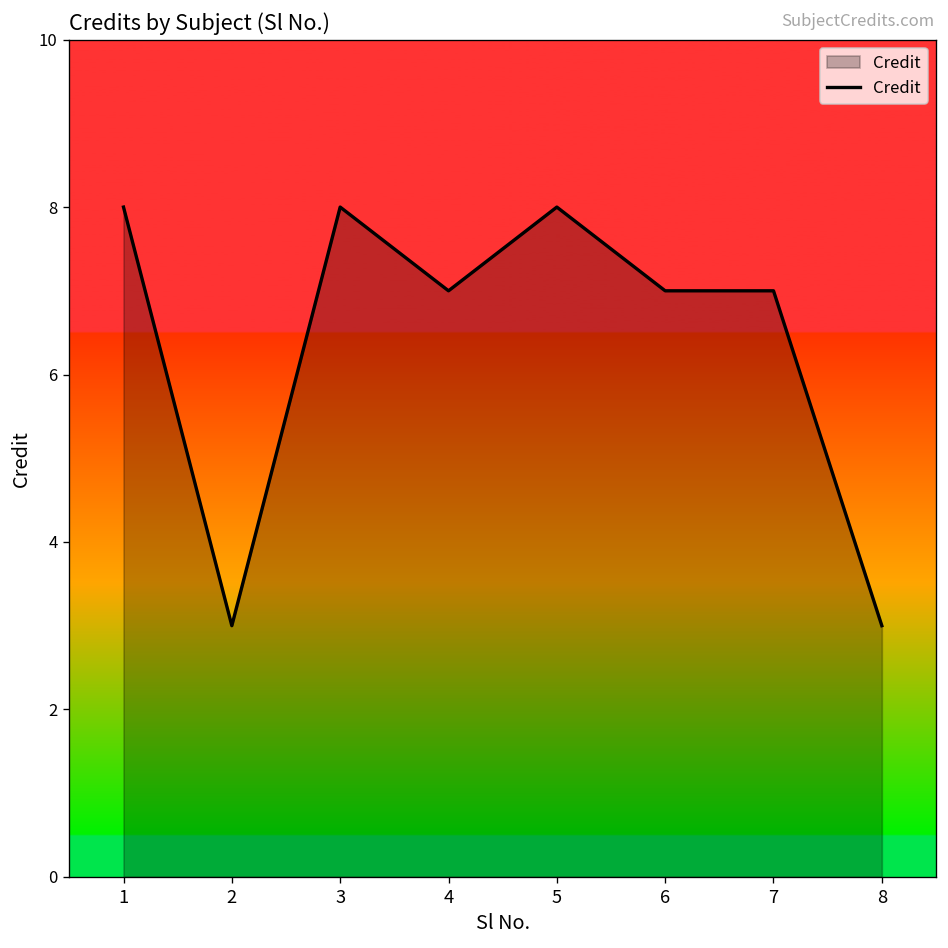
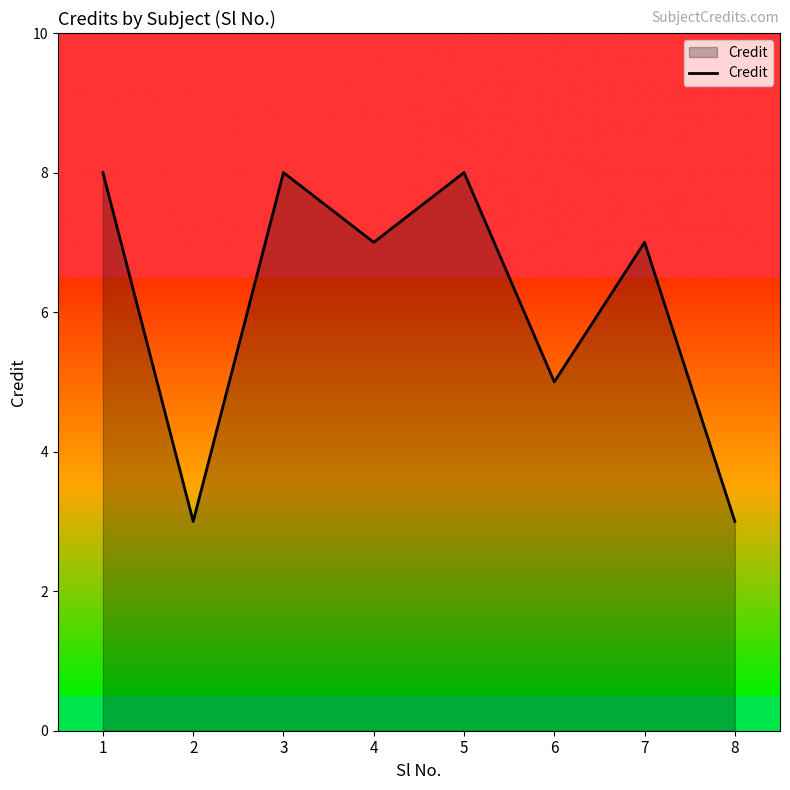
6: 7 -> 5
